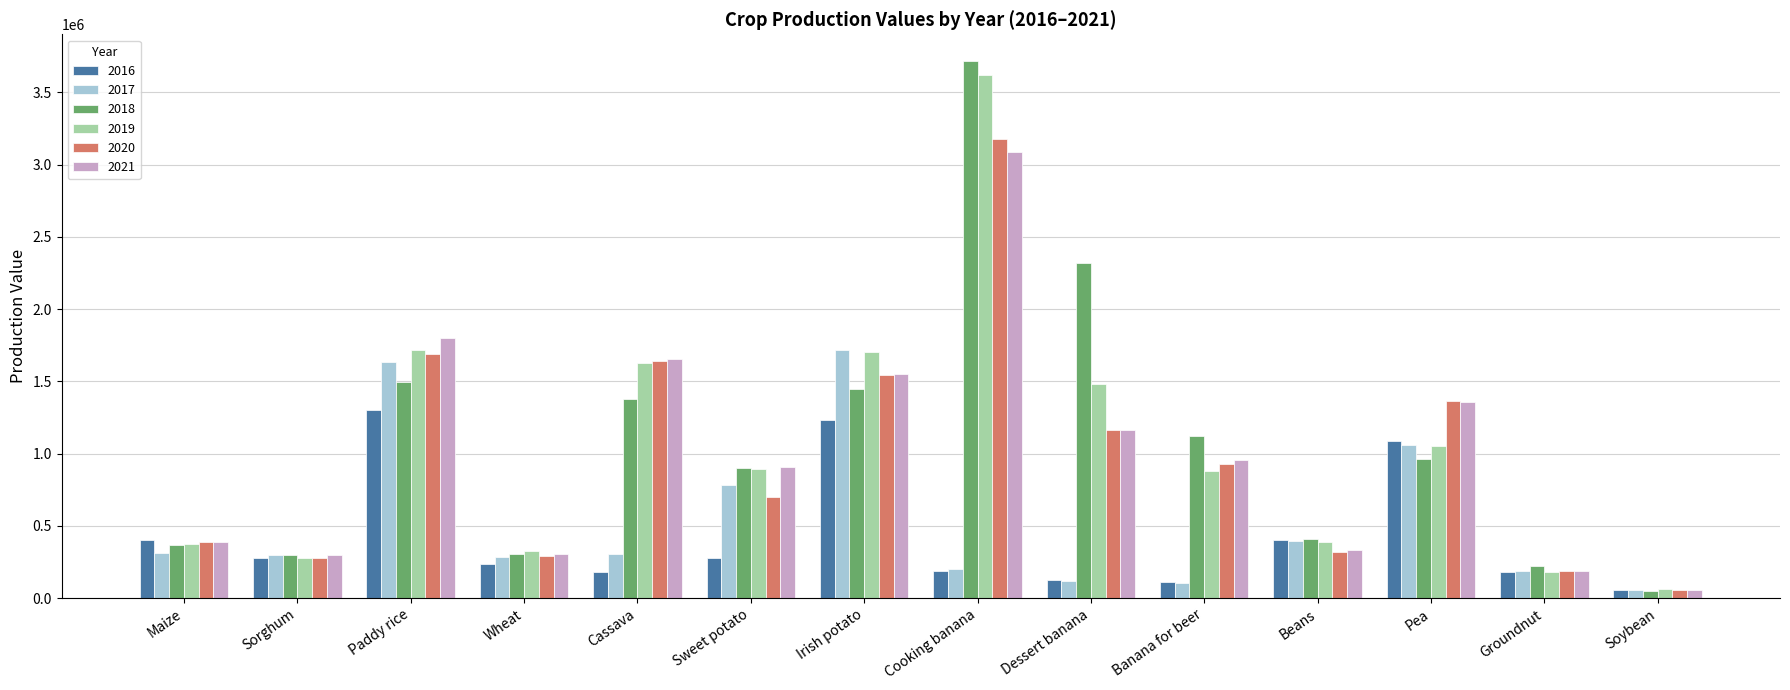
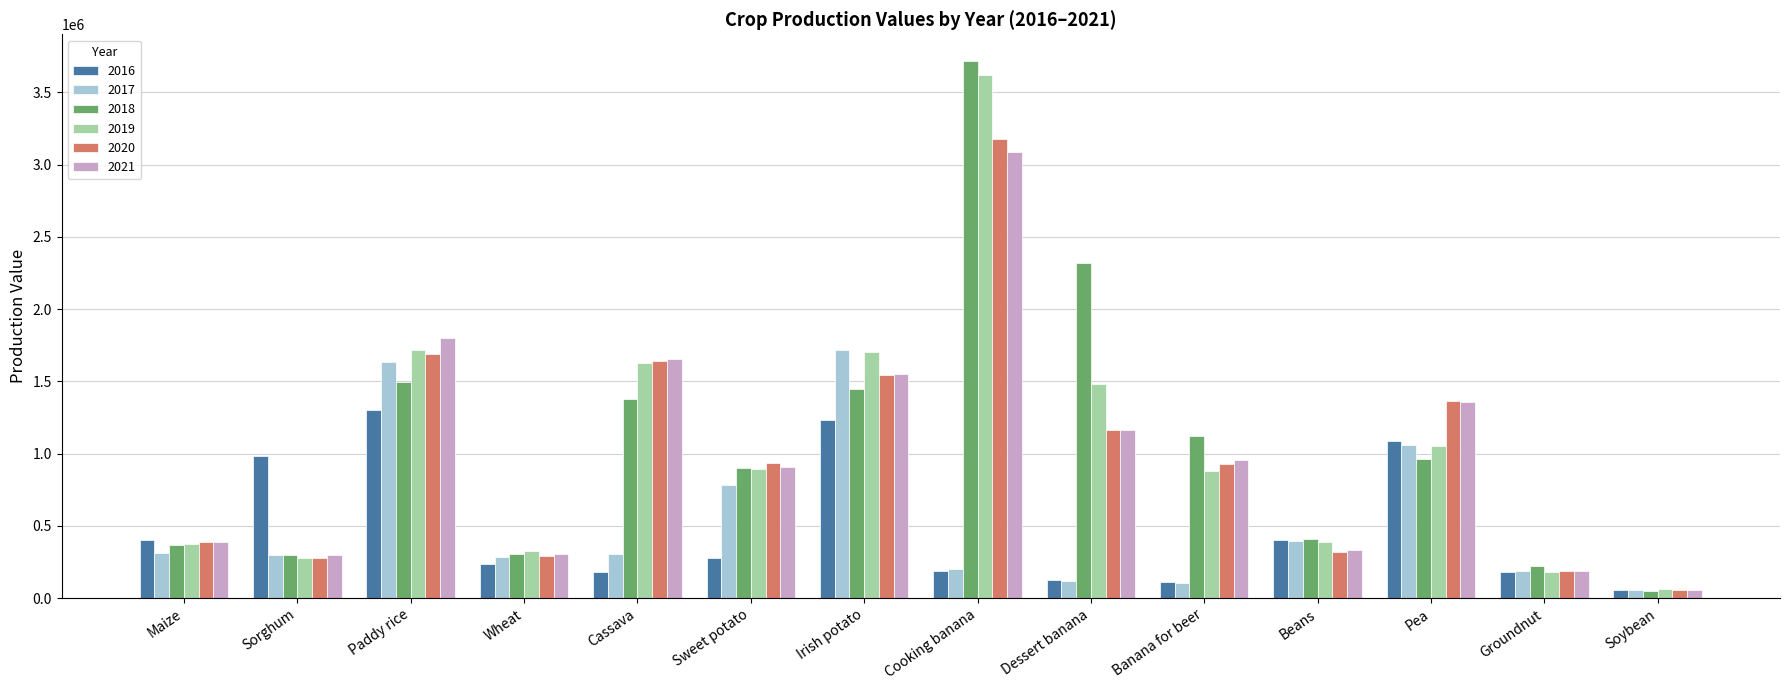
2016, Sorghum: 270000 -> 980000
2020, Sweet potato: 700000 -> 930000
